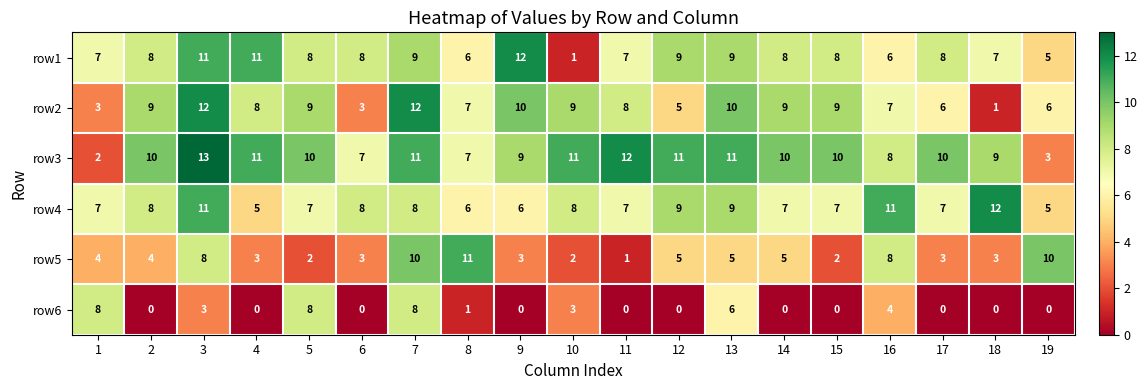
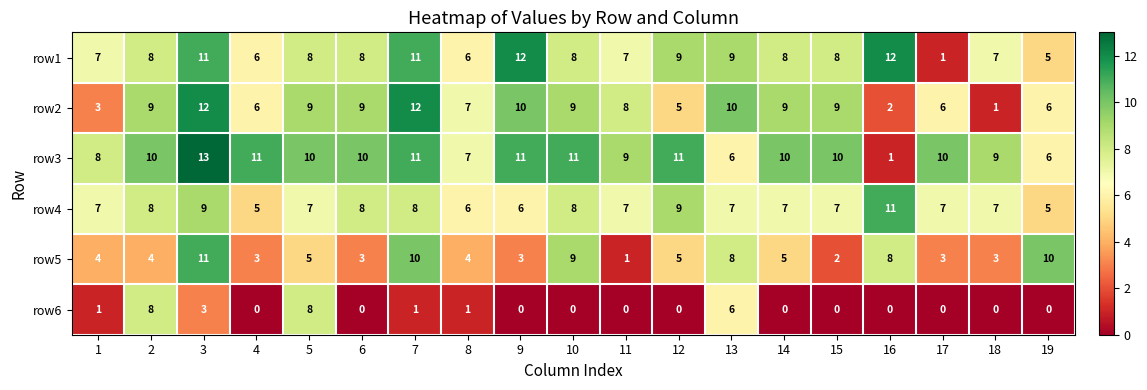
row1, 4: 11 -> 6
row1, 7: 9 -> 11
row1, 10: 1 -> 8
row1, 16: 6 -> 12
row1, 17: 8 -> 1
row2, 4: 8 -> 6
row2, 6: 3 -> 9
row2, 16: 7 -> 2
row3, 1: 2 -> 8
row3, 6: 7 -> 10
row3, 9: 9 -> 11
row3, 11: 12 -> 9
row3, 13: 11 -> 6
row3, 16: 8 -> 1
row3, 19: 3 -> 6
row4, 3: 11 -> 9
row4, 13: 9 -> 7
row4, 18: 12 -> 7
row5, 3: 8 -> 11
row5, 5: 2 -> 5
row5, 8: 11 -> 4
row5, 10: 2 -> 9
row5, 13: 5 -> 8
row6, 1: 8 -> 1
row6, 2: 0 -> 8
row6, 7: 8 -> 1
row6, 10: 3 -> 0
row6, 16: 4 -> 0
